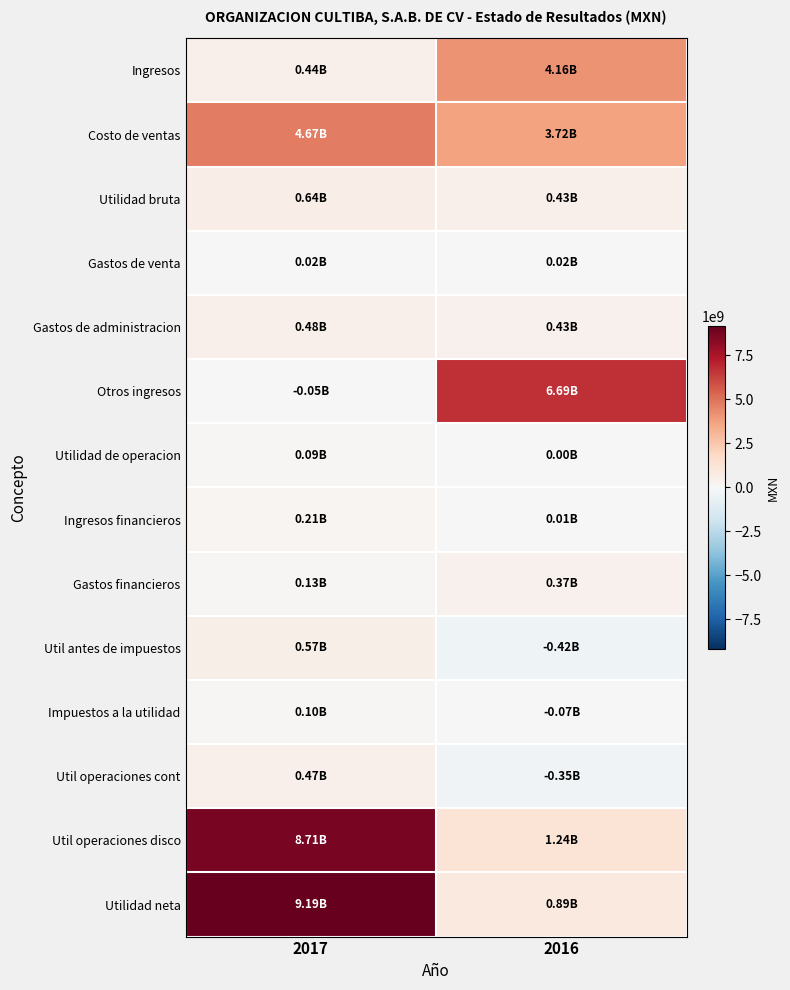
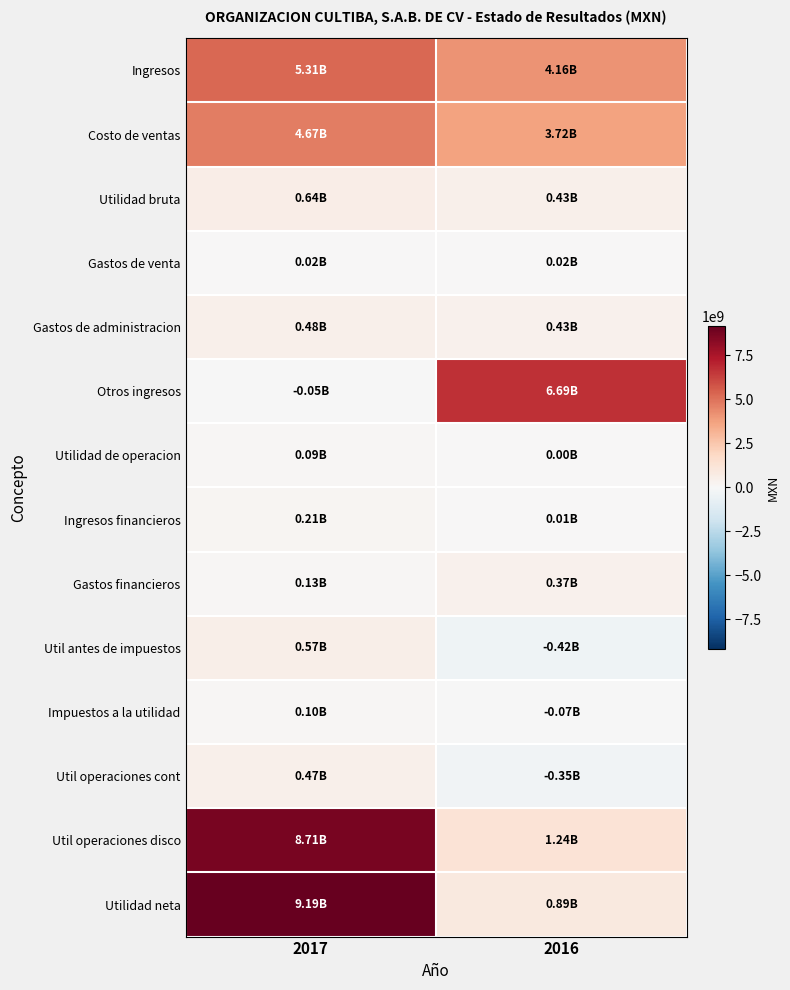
Ingresos, 2017: 0.44B -> 5.31B
